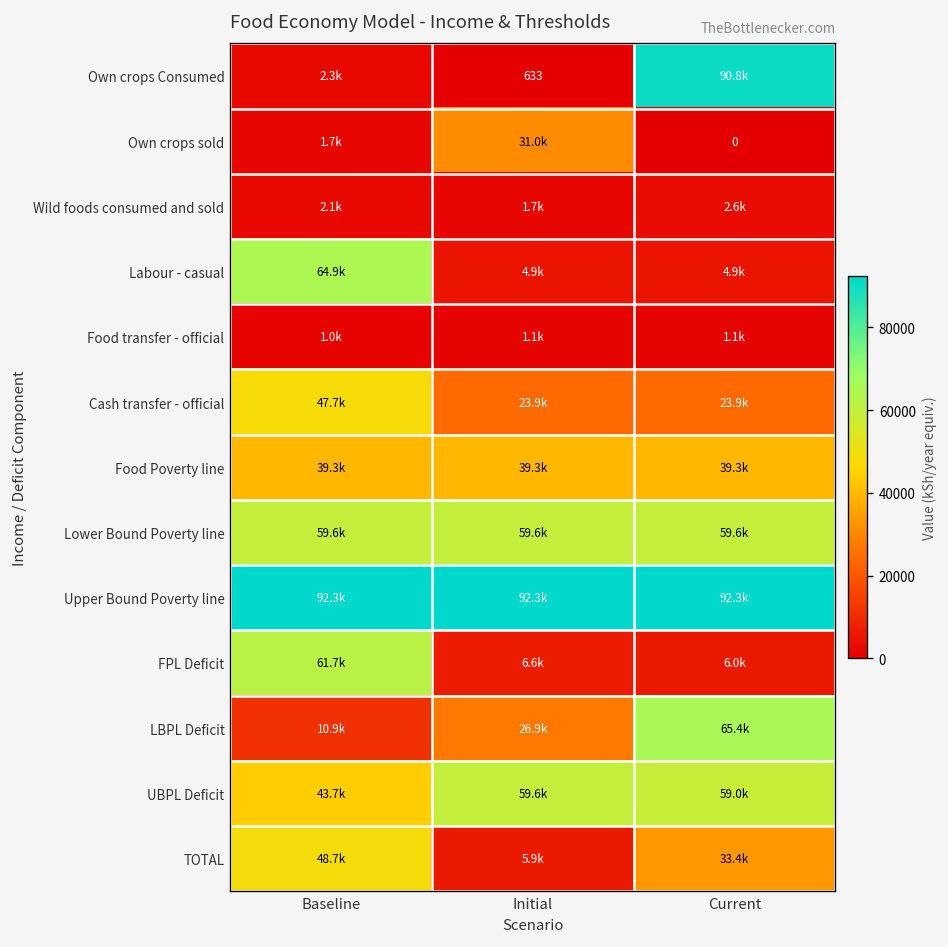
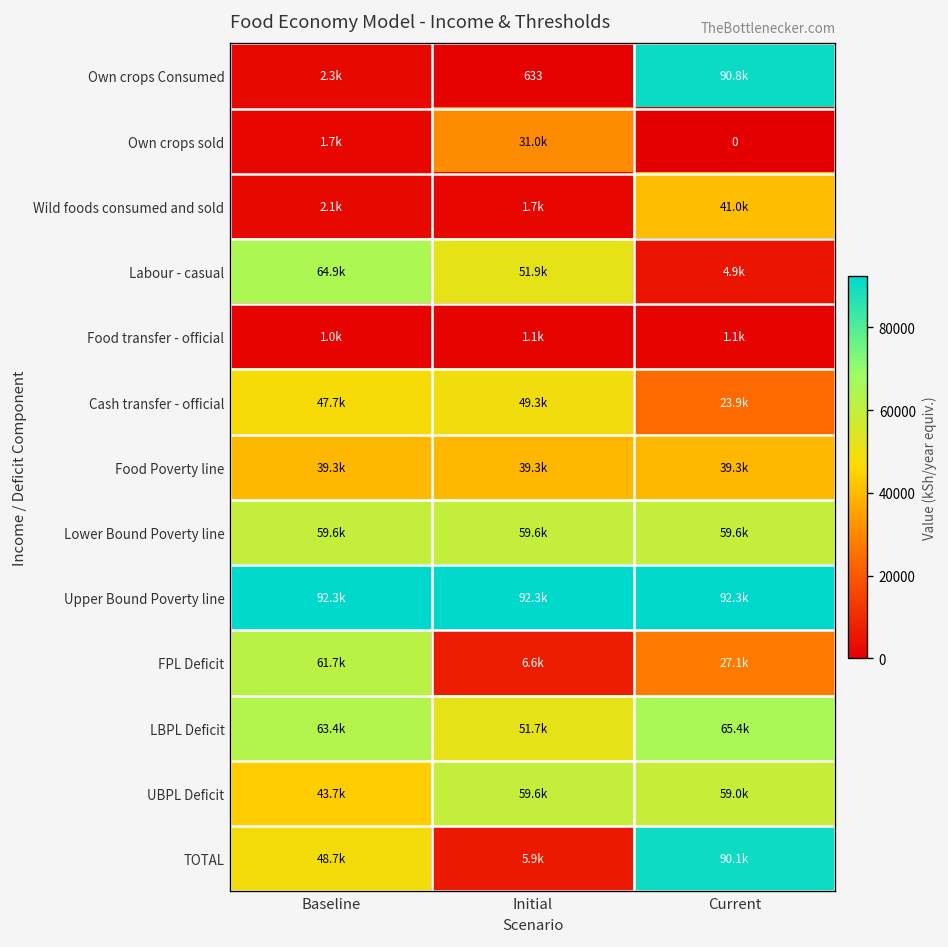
Wild foods consumed and sold, Current: 2.6k -> 41.0k
Labour - casual, Initial: 4.9k -> 51.9k
Cash transfer - official, Initial: 23.9k -> 49.3k
FPL Deficit, Current: 6.0k -> 27.1k
LBPL Deficit, Baseline: 10.9k -> 63.4k
LBPL Deficit, Initial: 26.9k -> 51.7k
TOTAL, Current: 33.4k -> 90.1k
